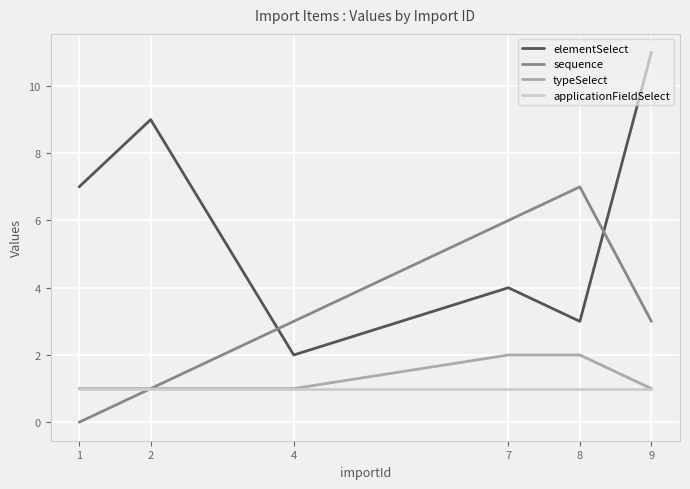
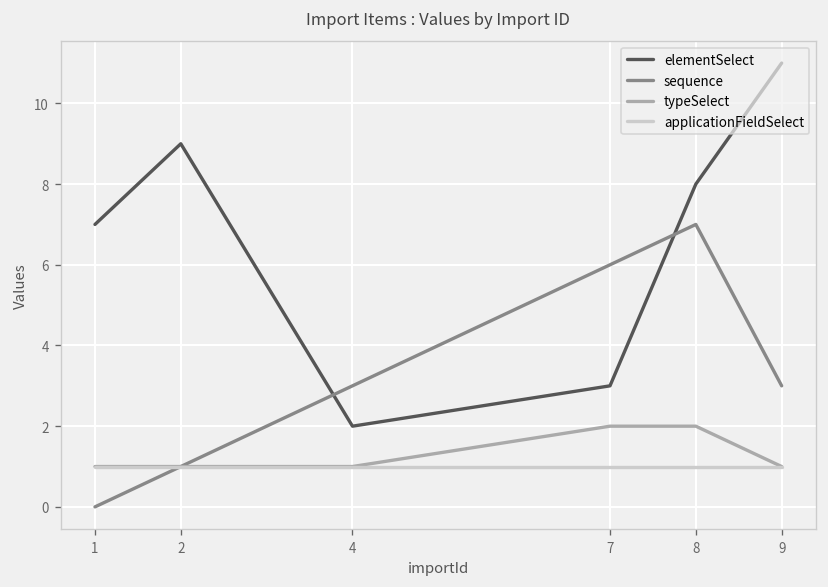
elementSelect, 7: 4 -> 3
elementSelect, 8: 3 -> 8
